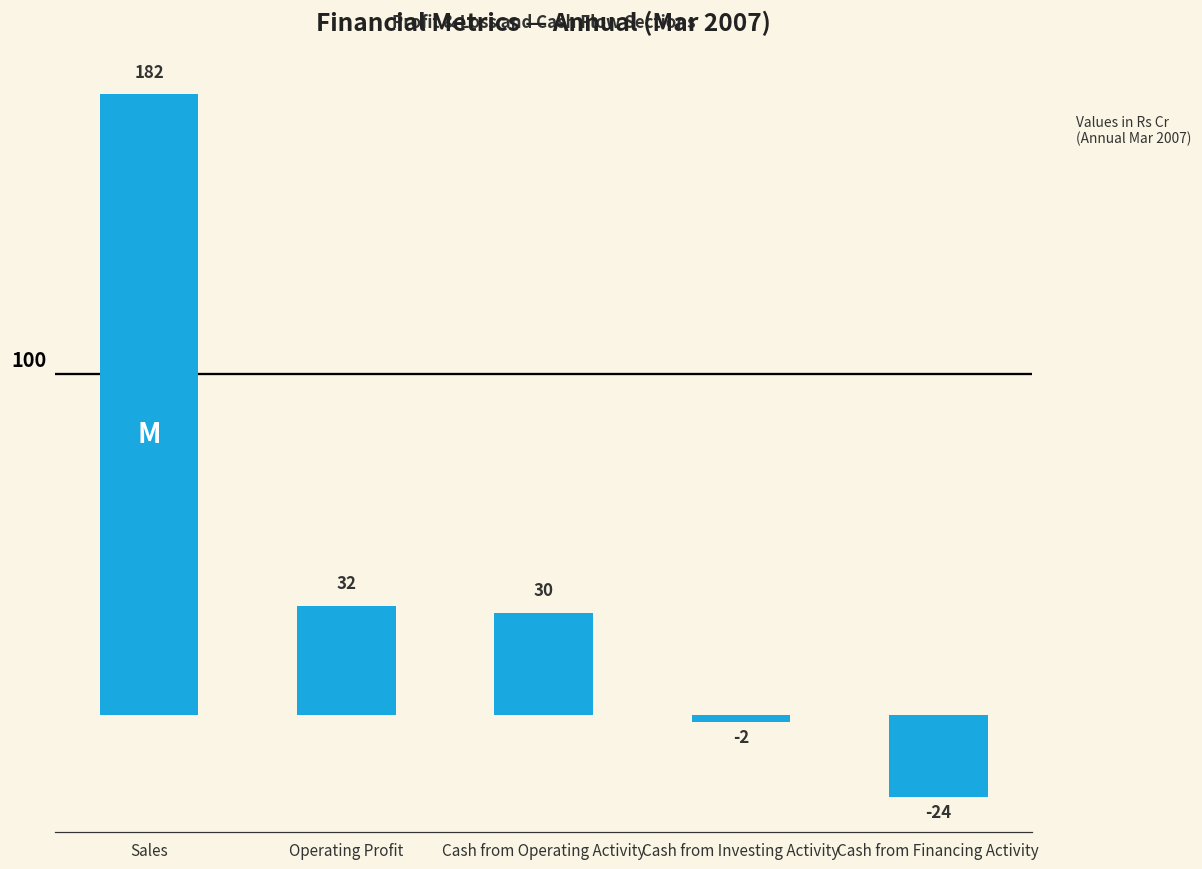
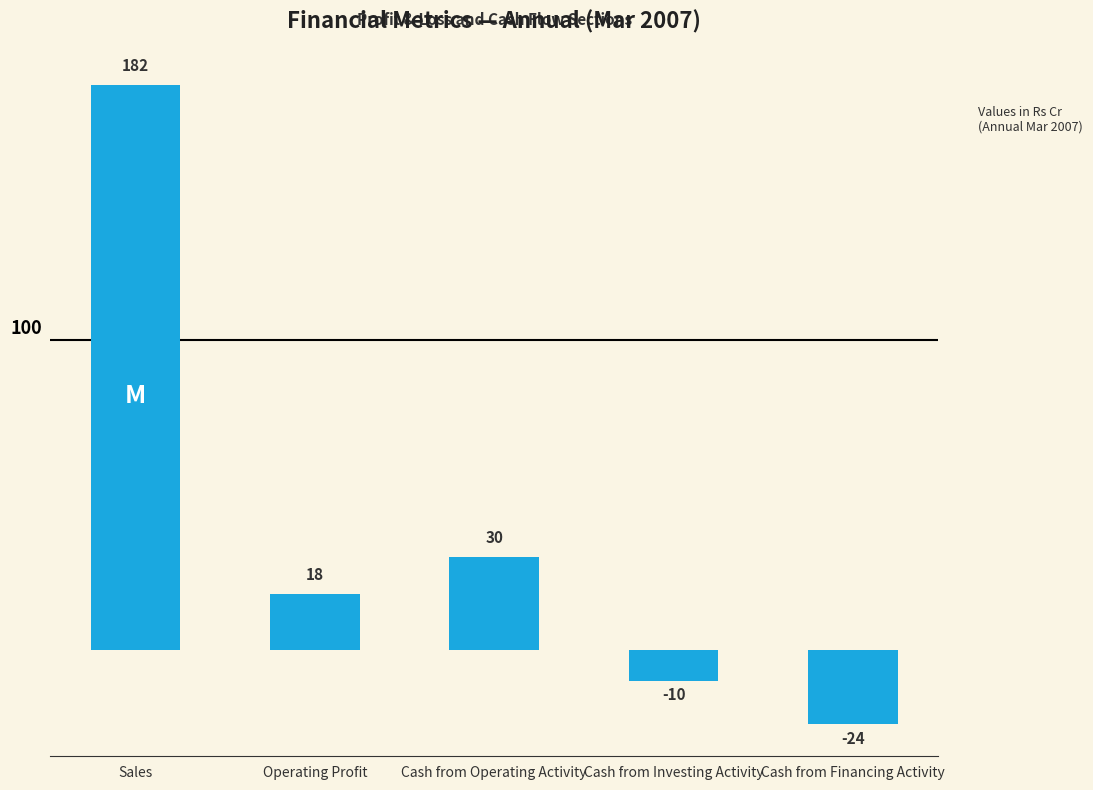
Operating Profit: 32 -> 18
Cash from Investing Activity: -2 -> -10
